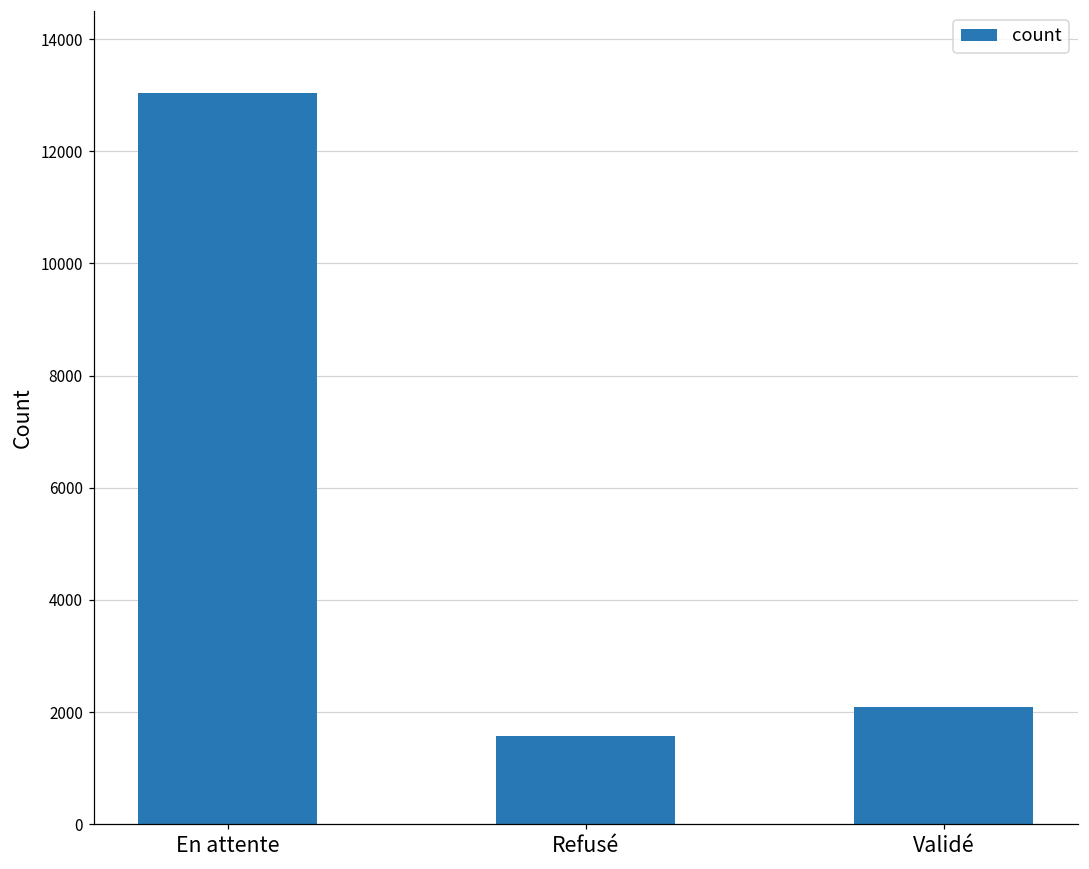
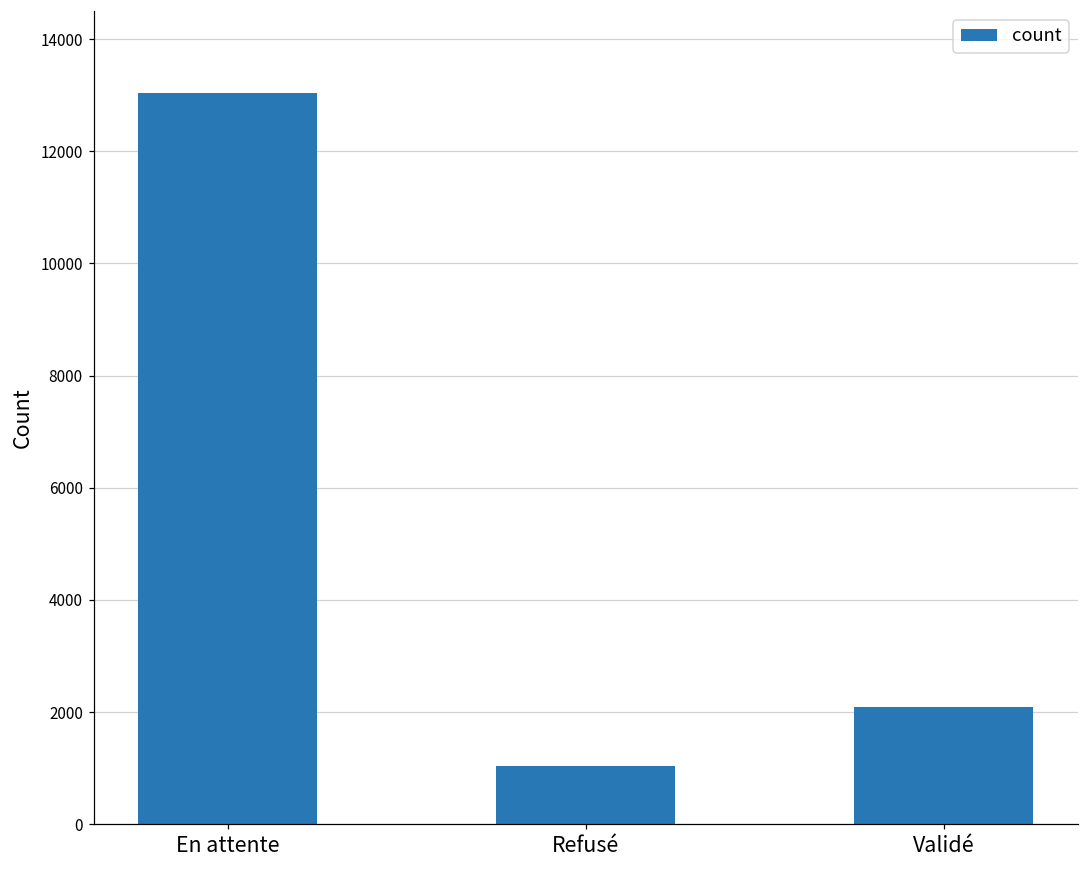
Refusé: 1600 -> 1000
